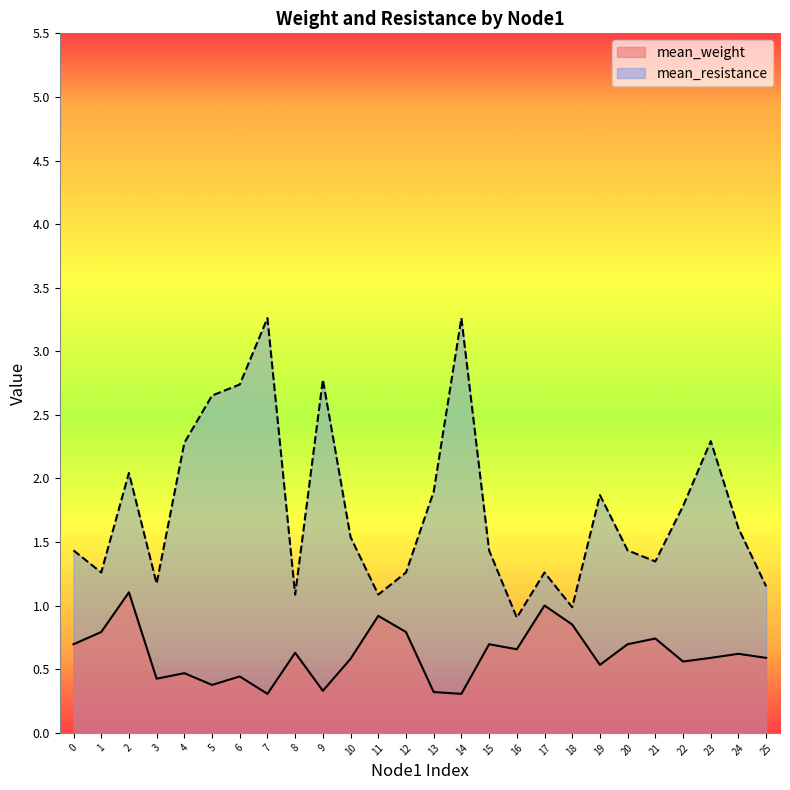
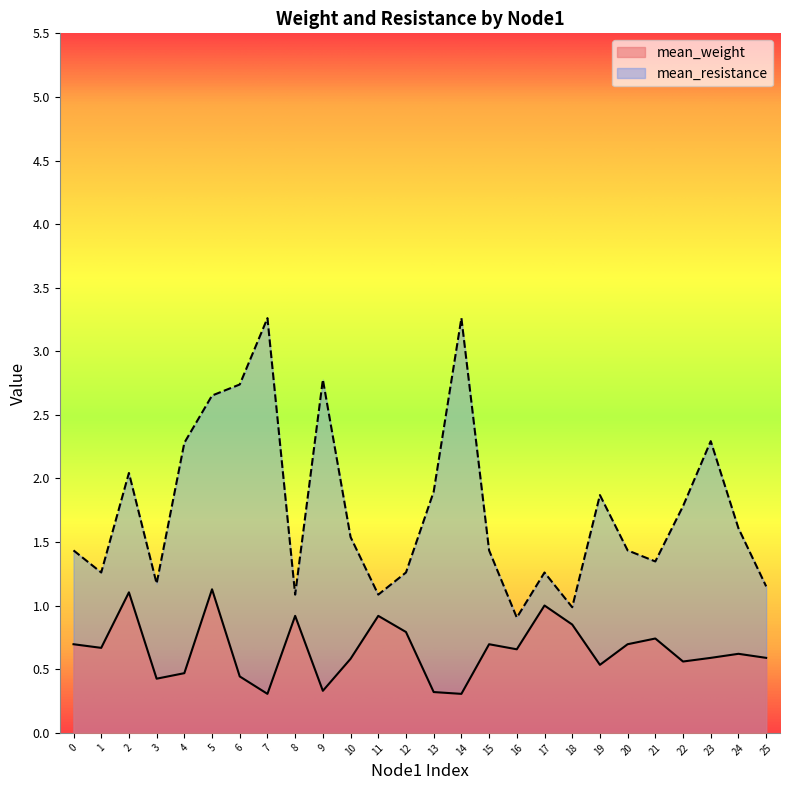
mean_weight, 1: 0.79 -> 0.67
mean_weight, 5: 0.38 -> 1.13
mean_weight, 8: 0.63 -> 0.92
